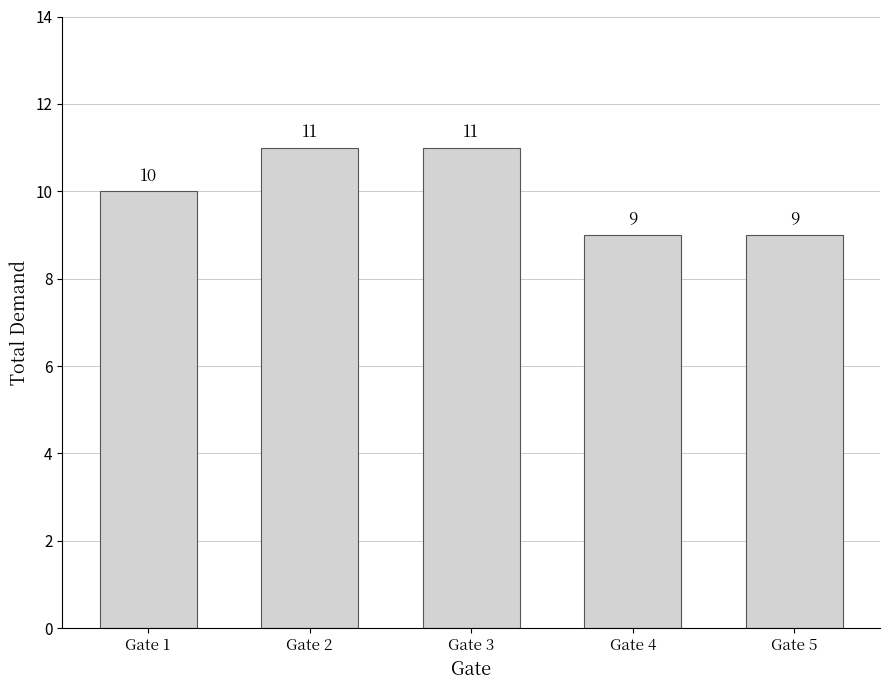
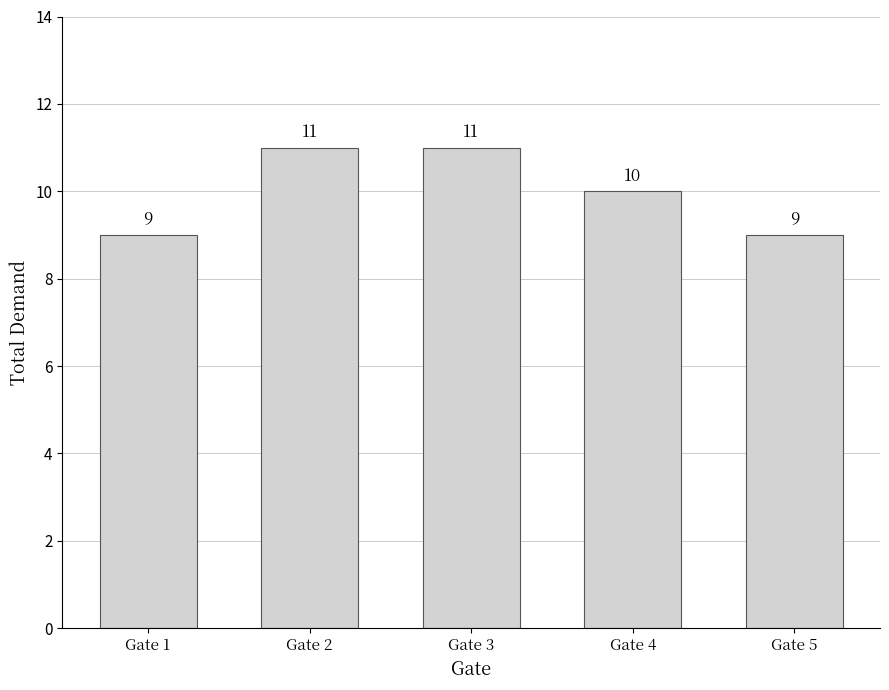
Gate 1: 10 -> 9
Gate 4: 9 -> 10
